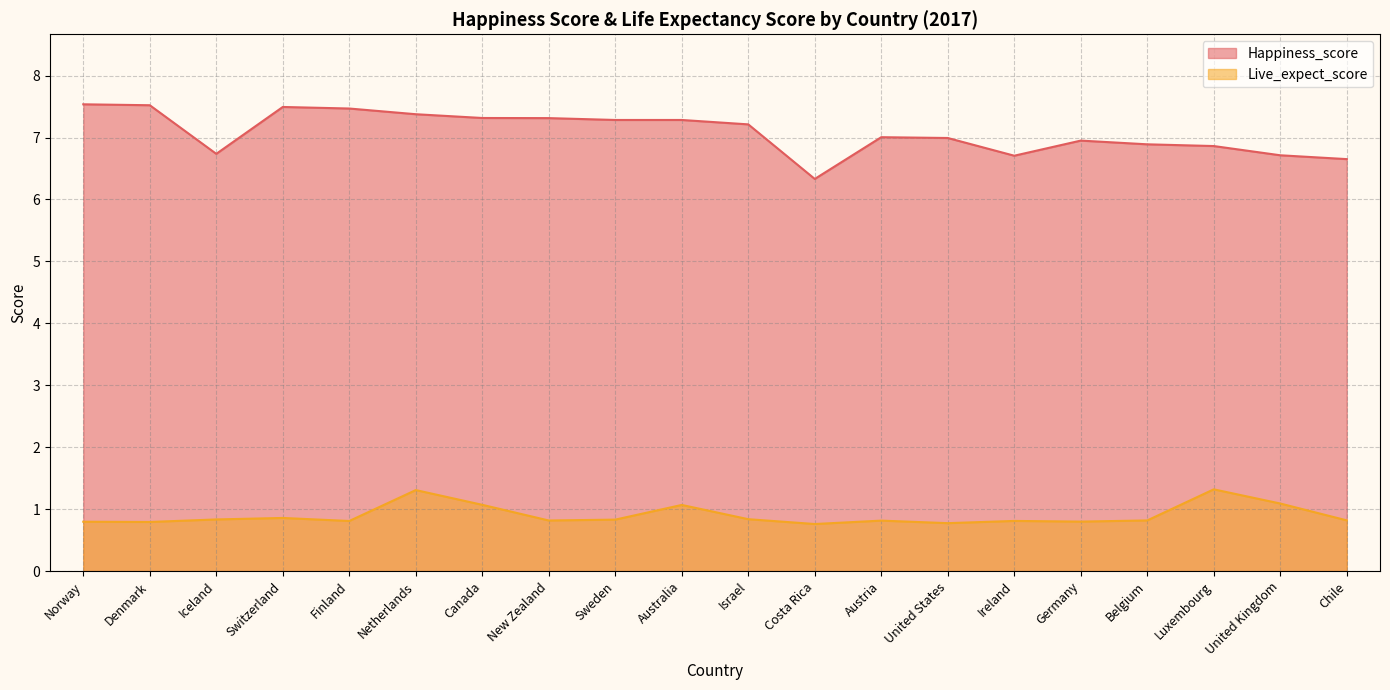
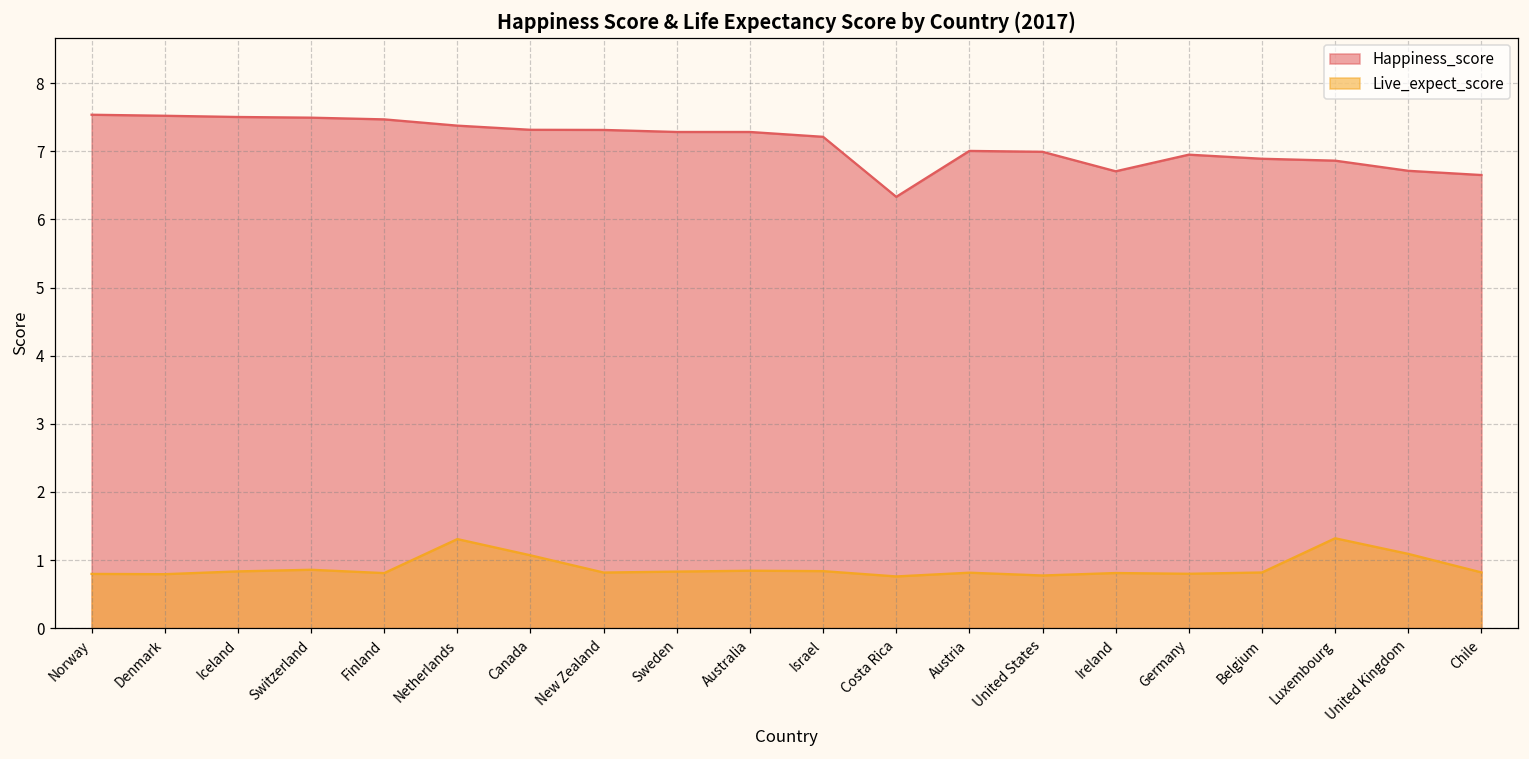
Happiness_score, Iceland: 6.7 -> 7.5
Live_expect_score, Australia: 1.1 -> 0.8
